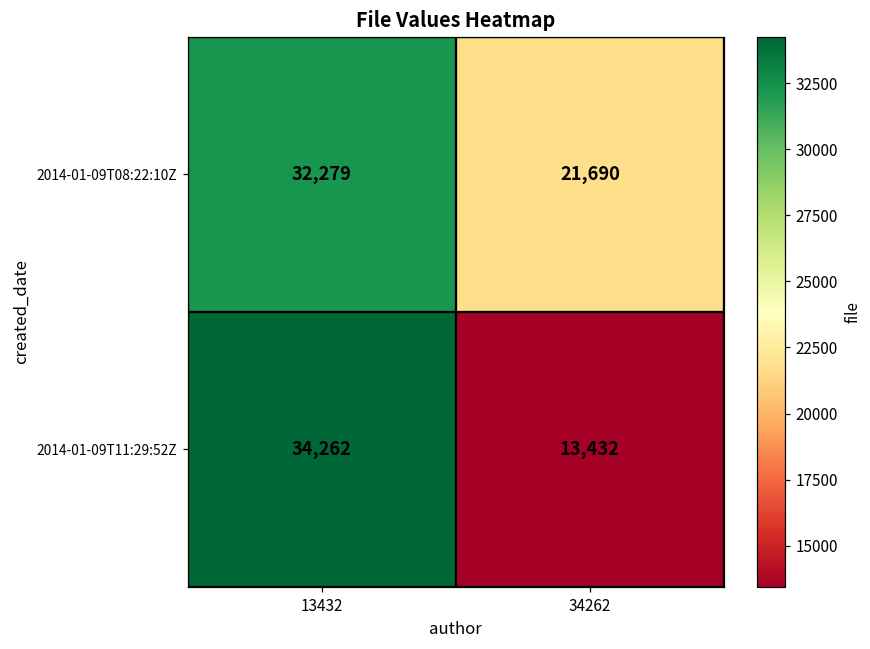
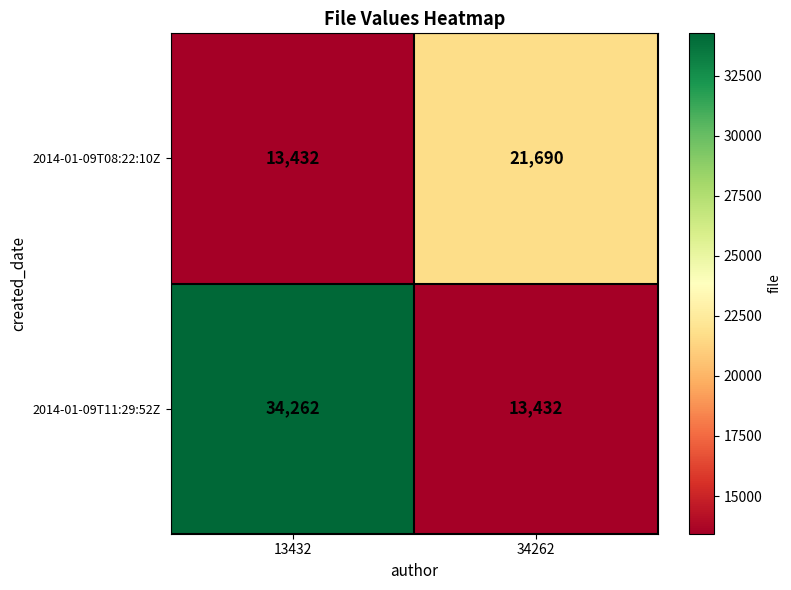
2014-01-09T08:22:10Z, 13432: 32,279 -> 13,432
